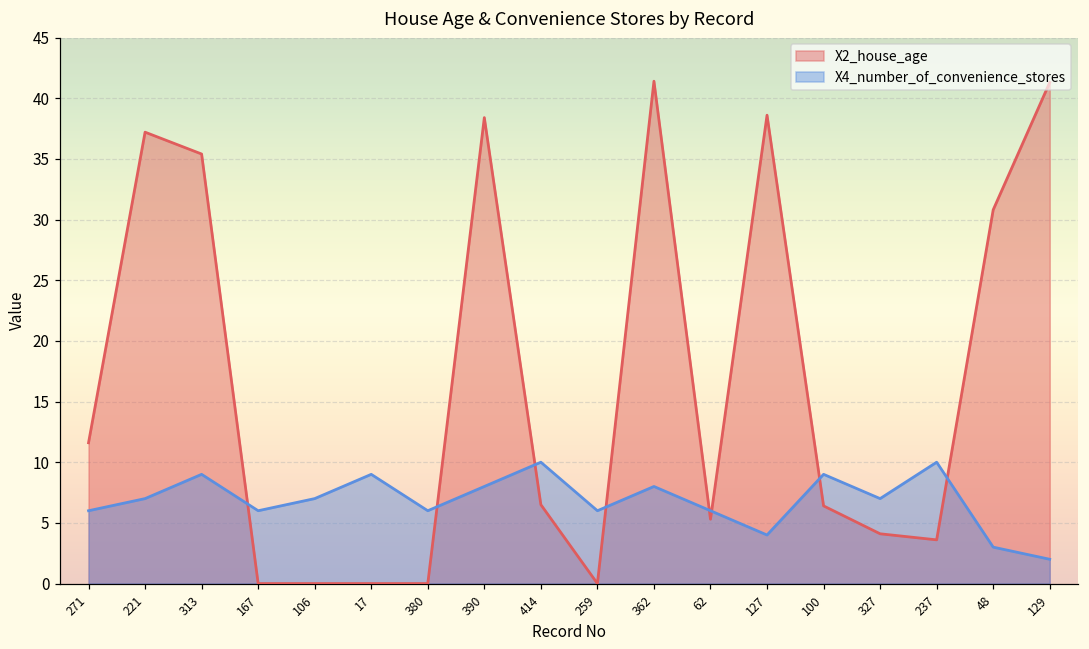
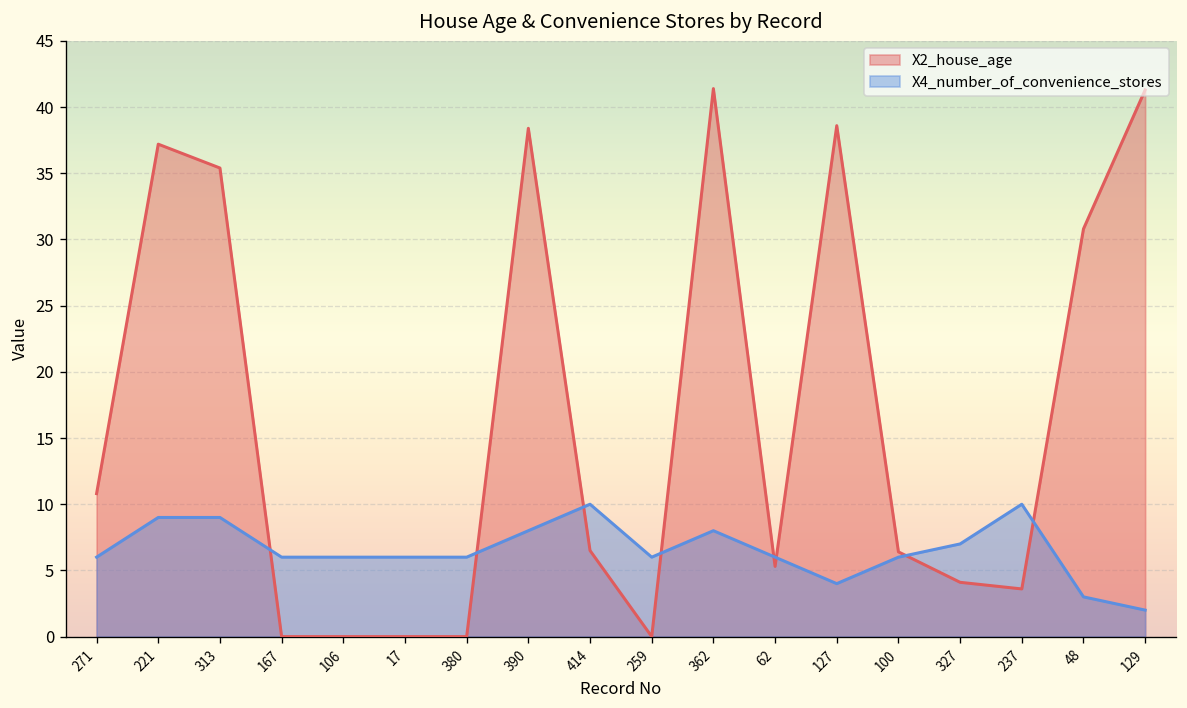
X2_house_age, 271: 11.6 -> 10.8
X4_number_of_convenience_stores, 221: 7 -> 9
X4_number_of_convenience_stores, 106: 7 -> 6
X4_number_of_convenience_stores, 17: 9 -> 6
X4_number_of_convenience_stores, 100: 9 -> 6
